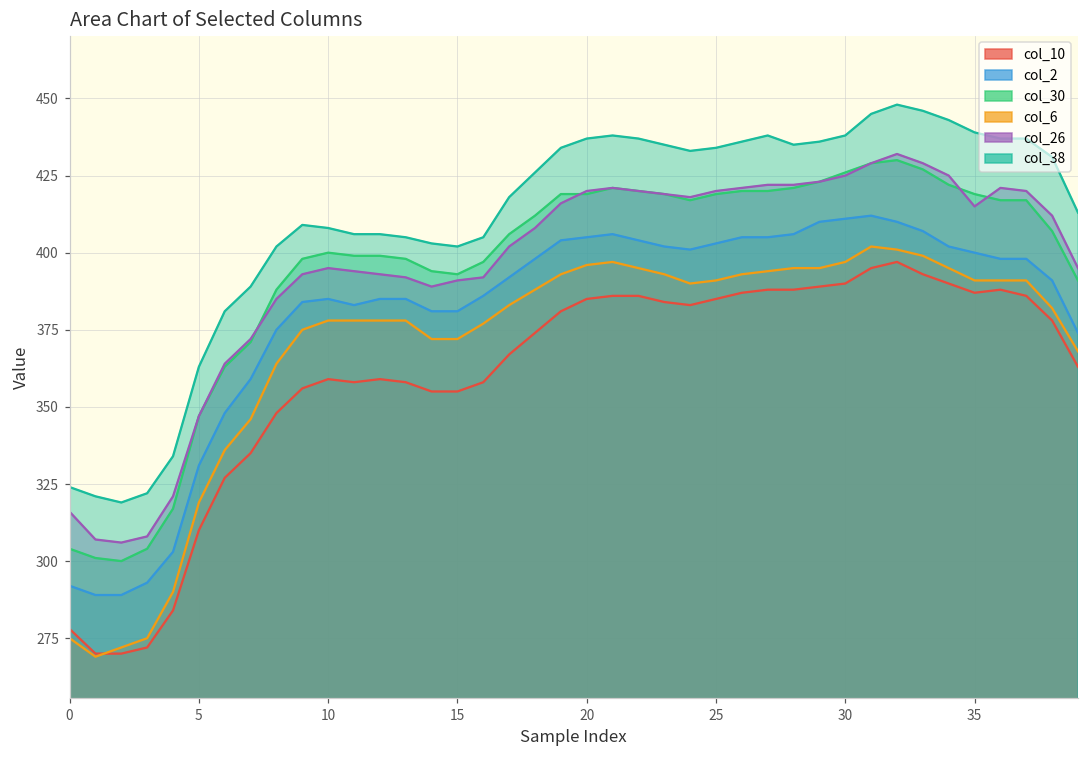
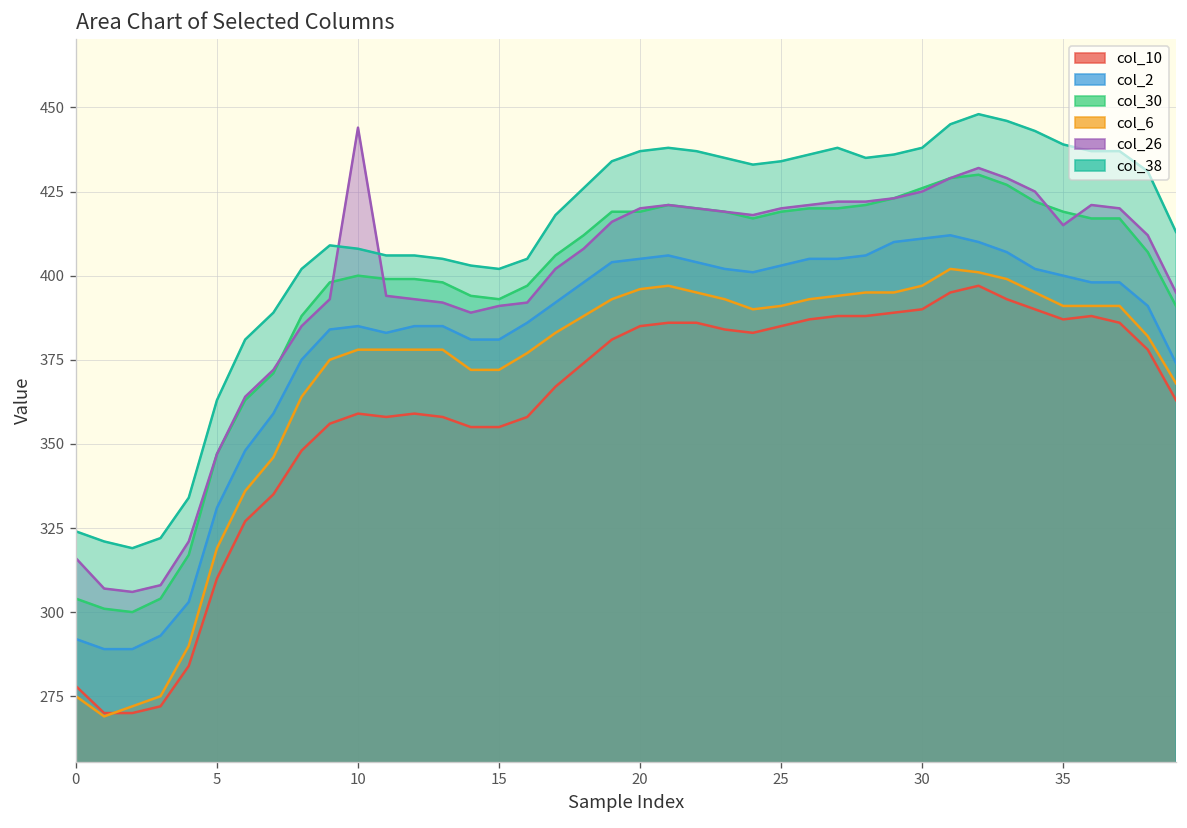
col_26, 10: 395 -> 444
